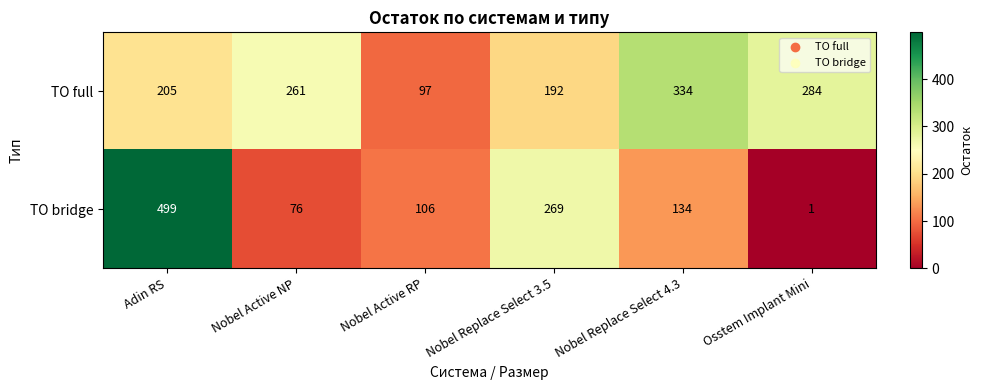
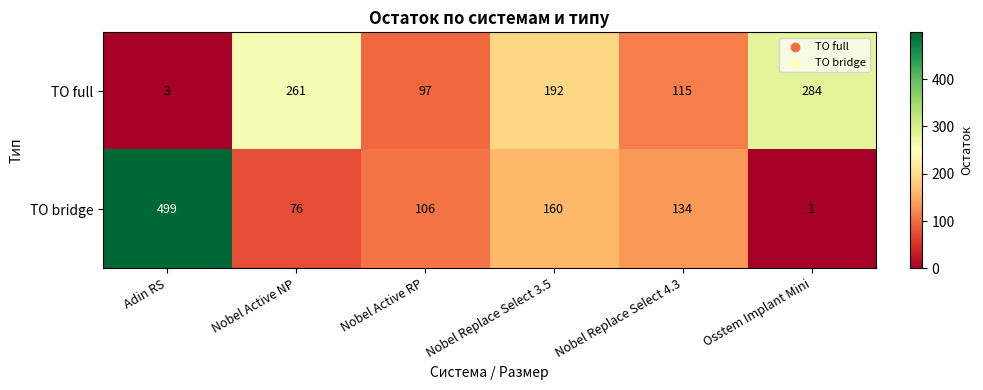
ТО full, Adin RS: 205 -> 3
ТО full, Nobel Replace Select 4.3: 334 -> 115
ТО bridge, Nobel Replace Select 3.5: 269 -> 160
